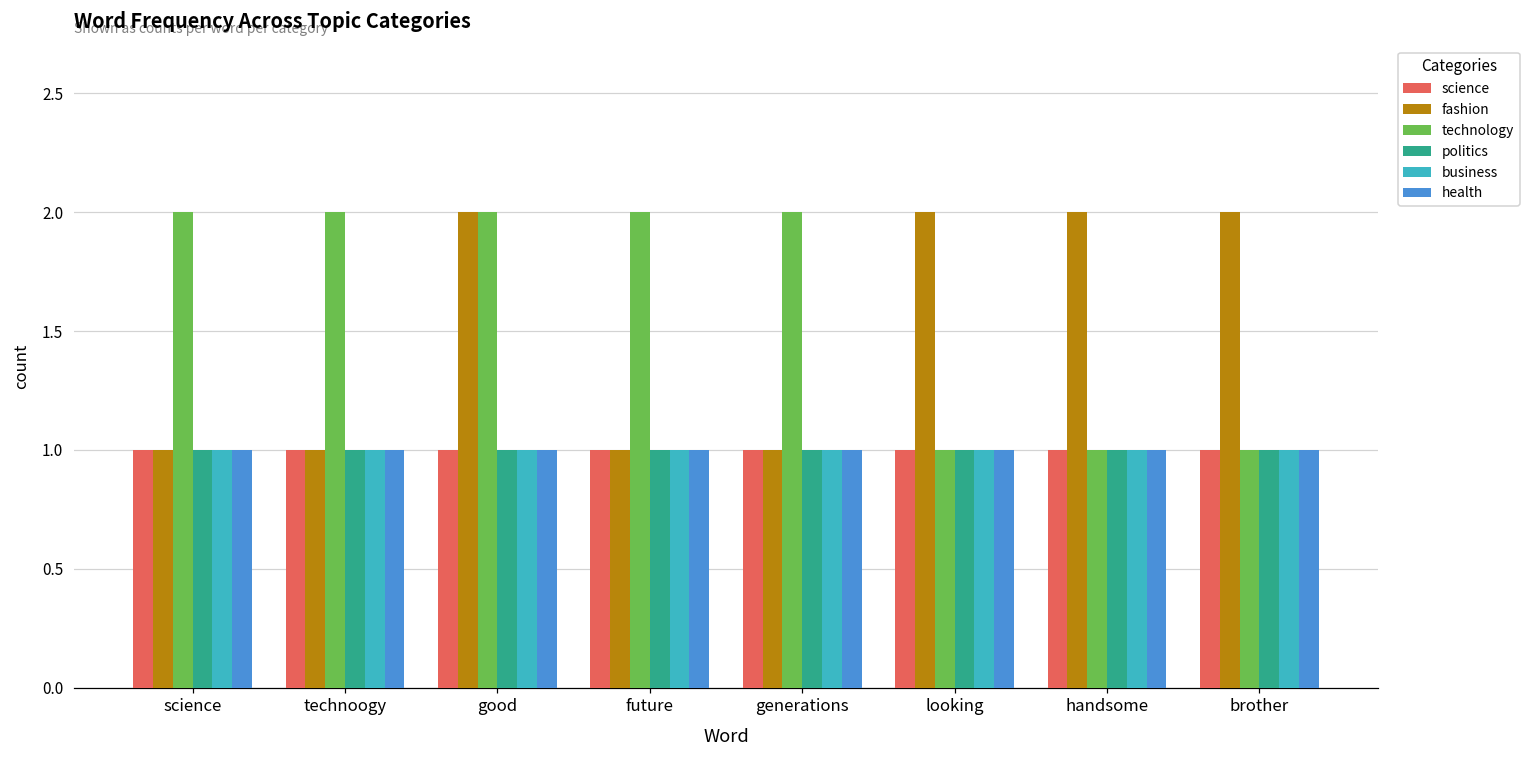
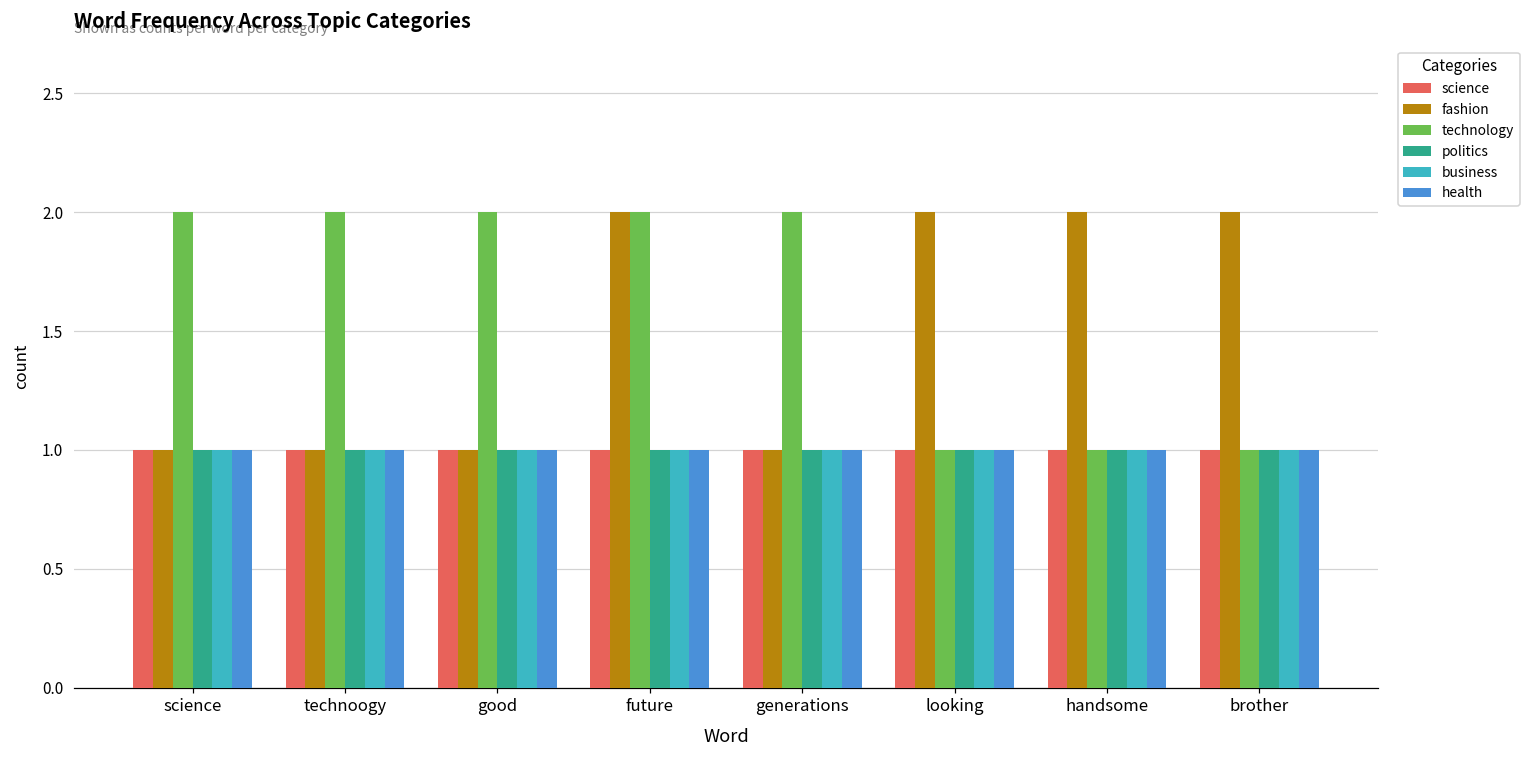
fashion, good: 2 -> 1
fashion, future: 1 -> 2
